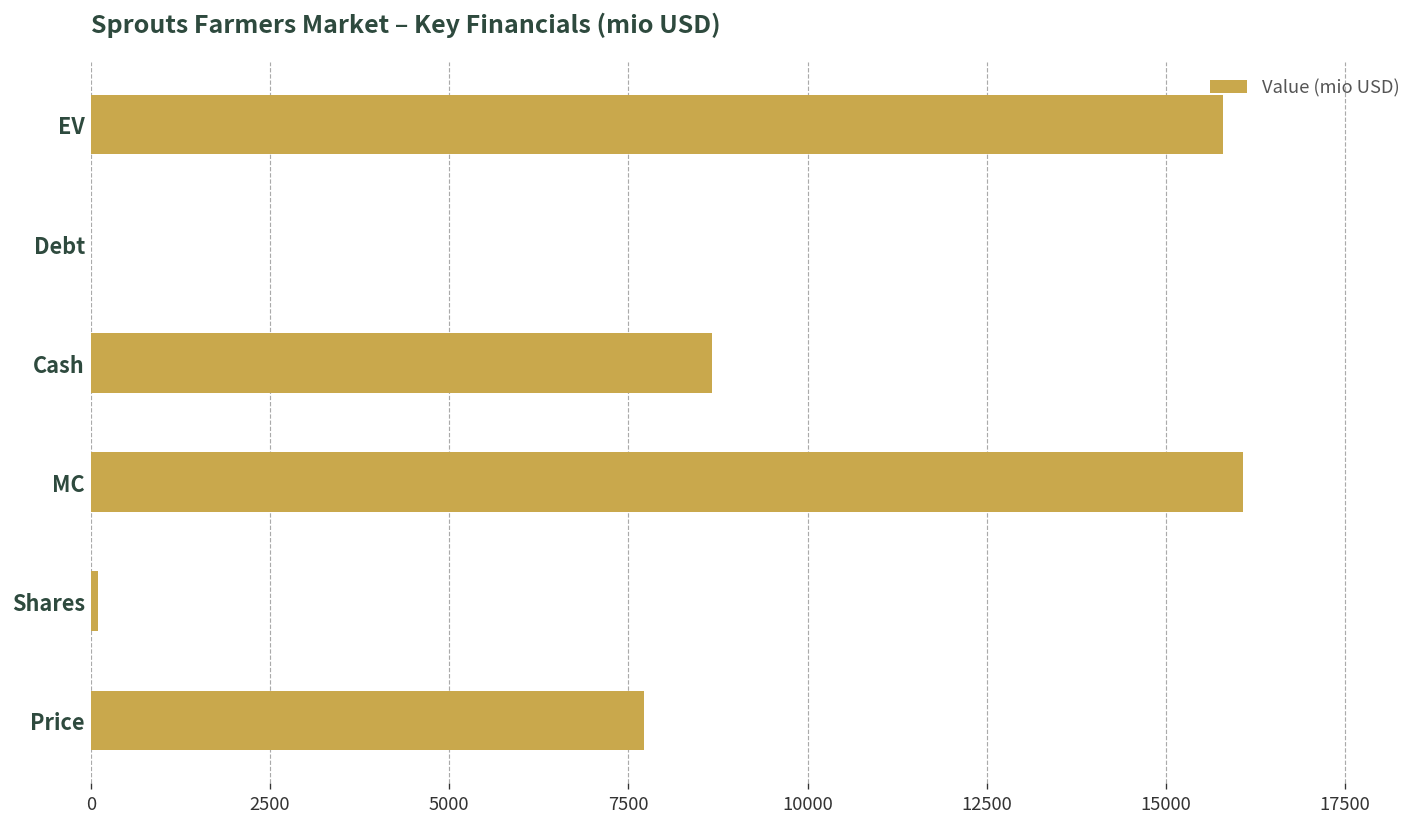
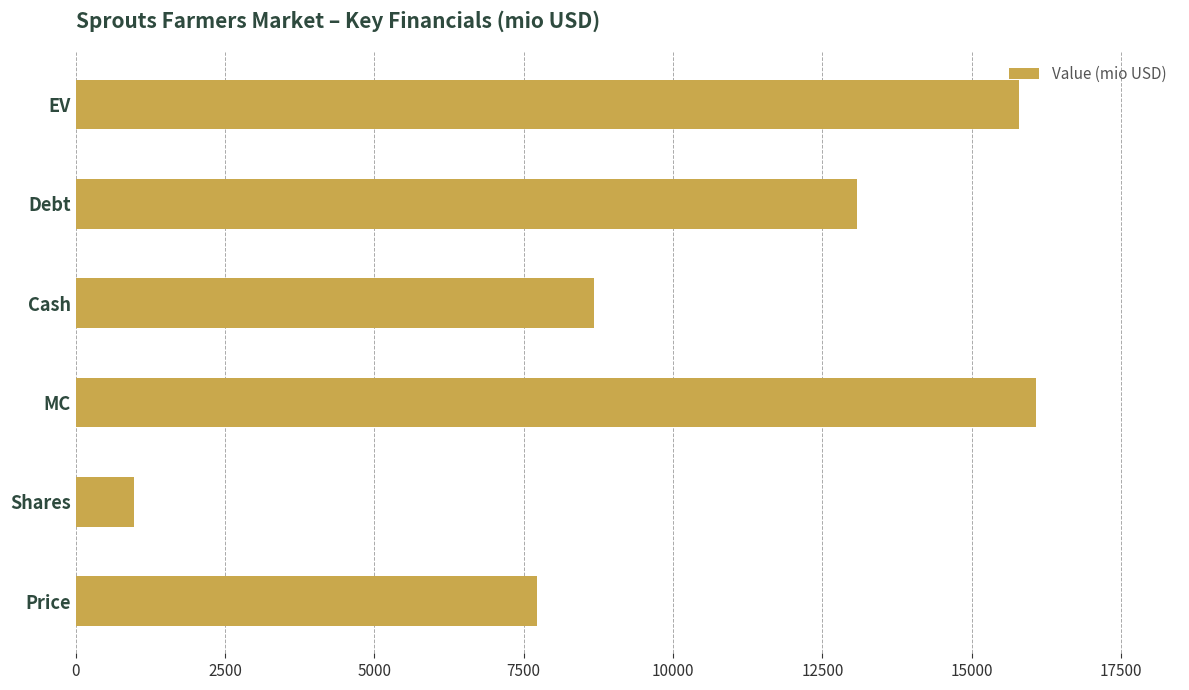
Debt: 0 -> 13100
Shares: 100 -> 1000
